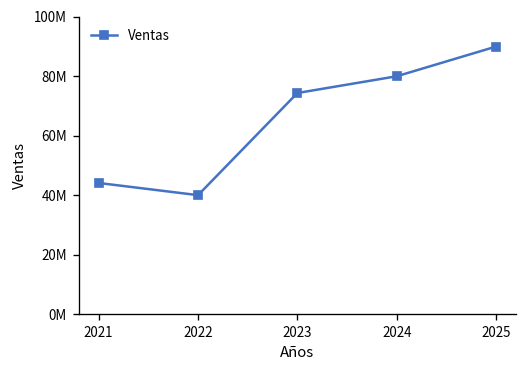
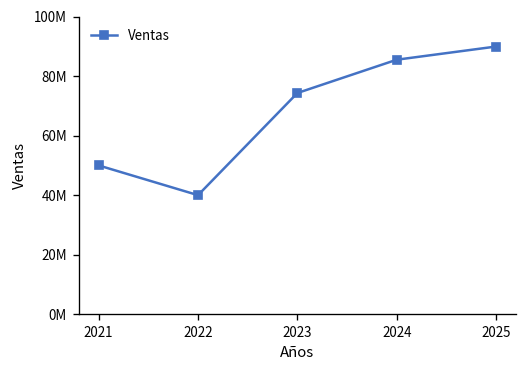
2021: 44000000 -> 50000000
2024: 80000000 -> 86000000
